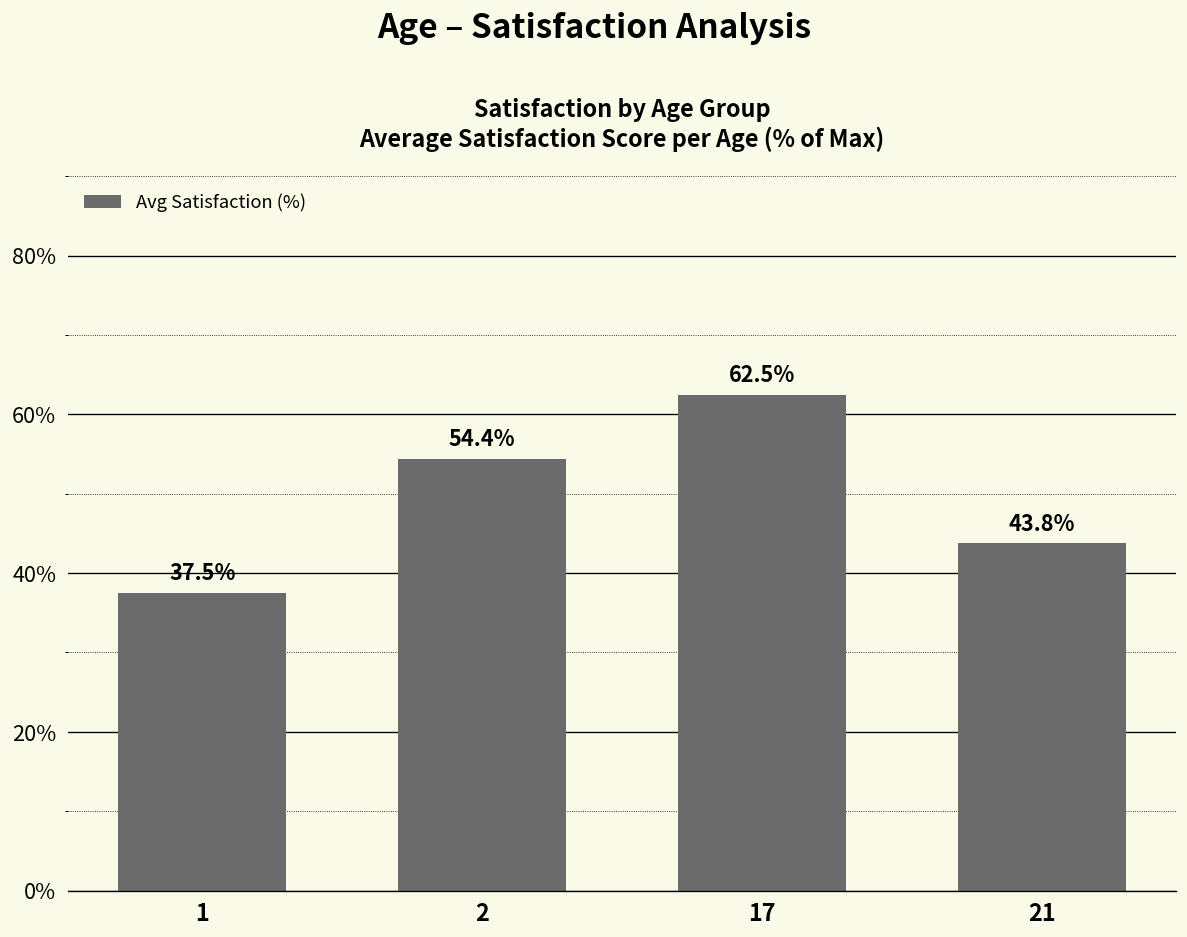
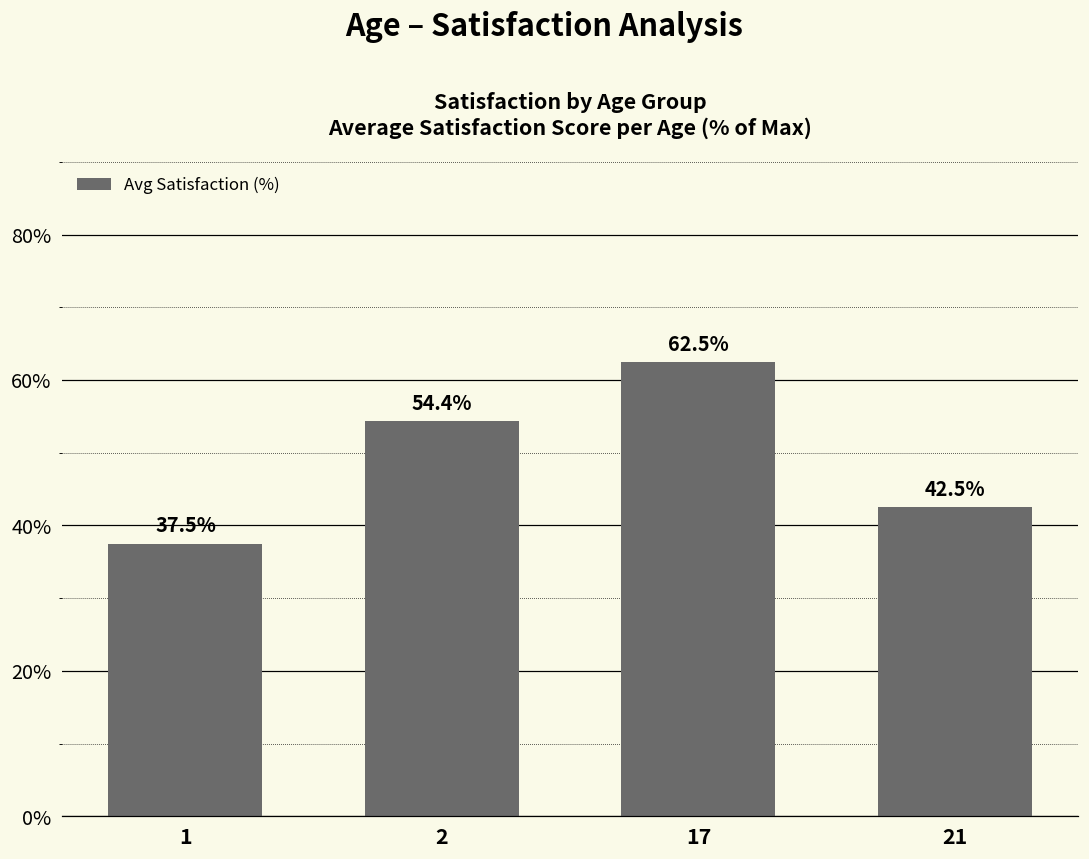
21: 43.8% -> 42.5%
